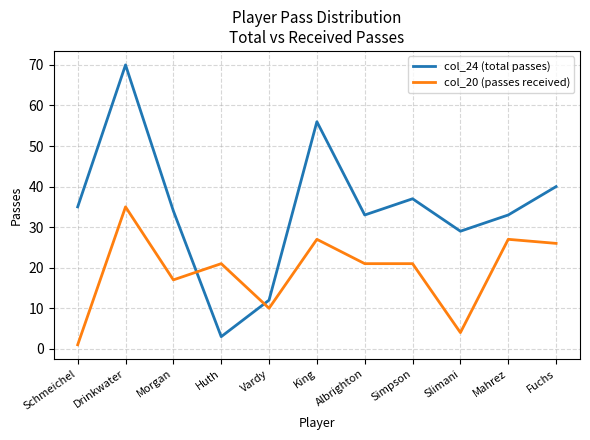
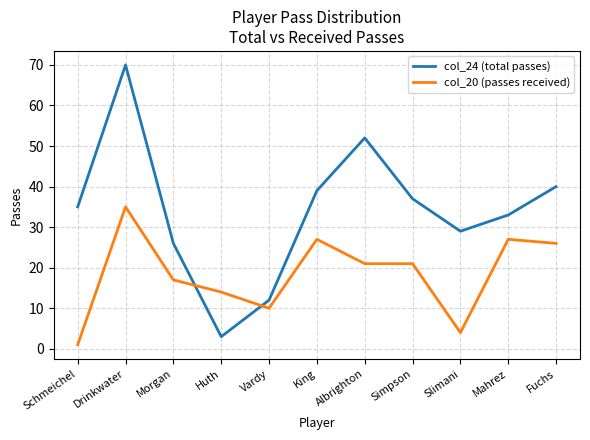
col_24 (total passes), Morgan: 34 -> 26
col_20 (passes received), Huth: 21 -> 14
col_24 (total passes), King: 56 -> 39
col_24 (total passes), Albrighton: 33 -> 52
